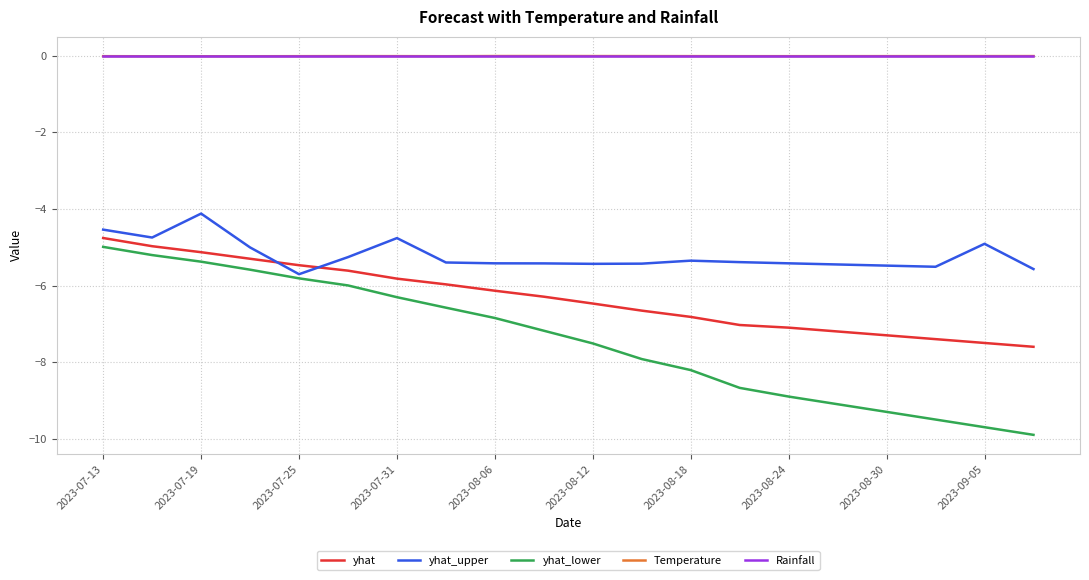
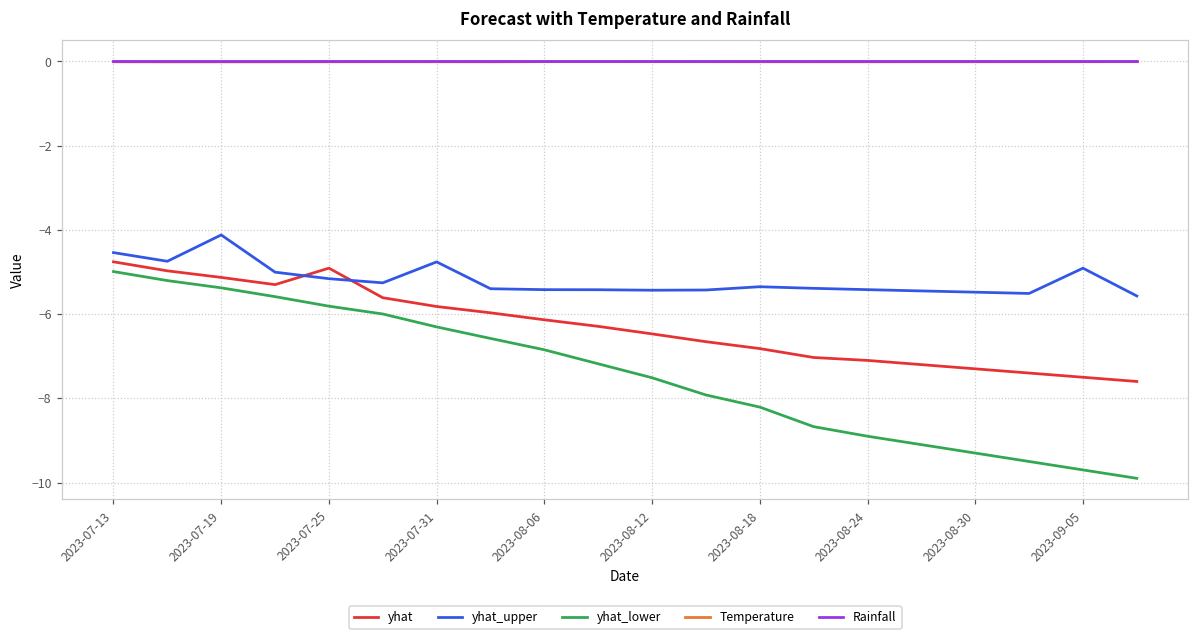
yhat, 2023-07-25: -5.5 -> -4.9
yhat_upper, 2023-07-25: -5.7 -> -5.2
